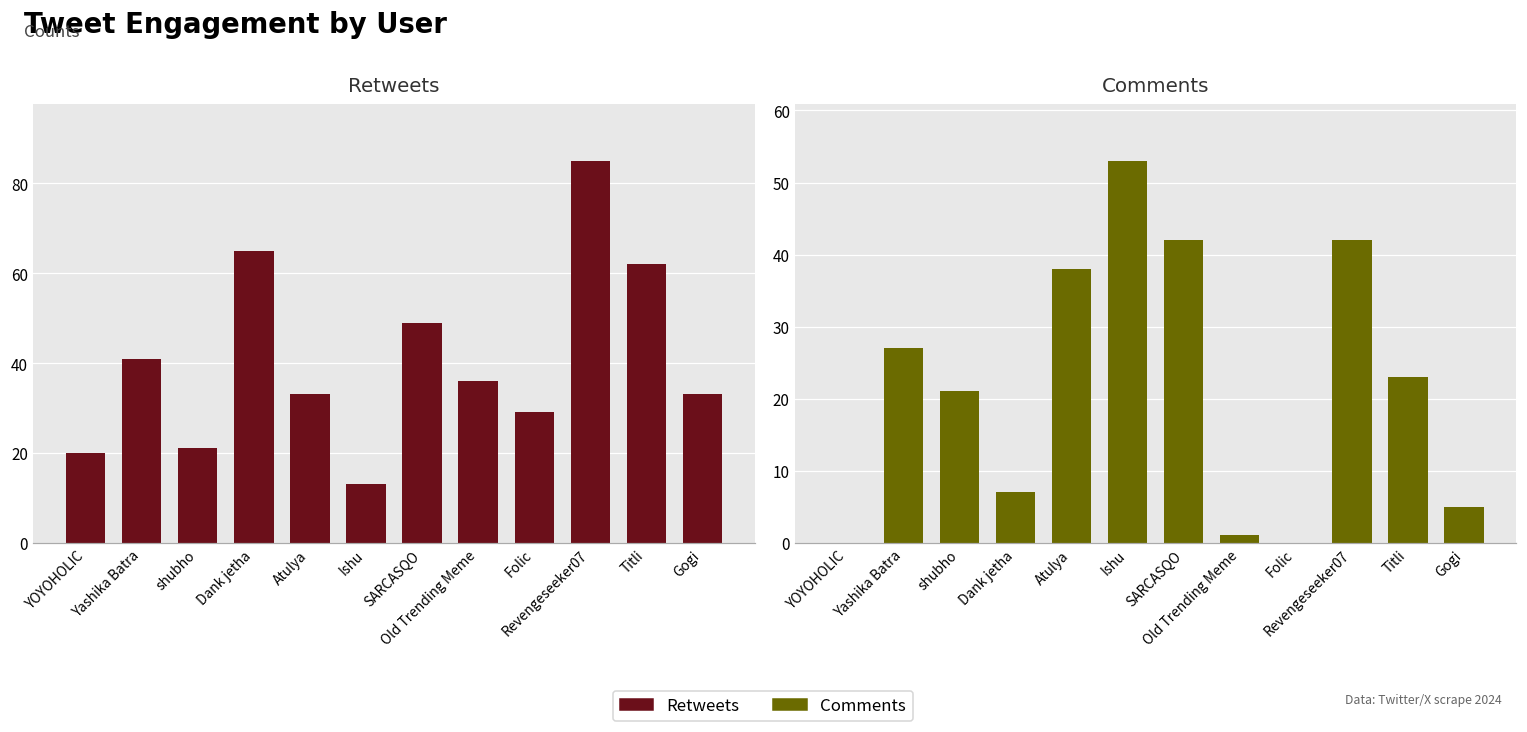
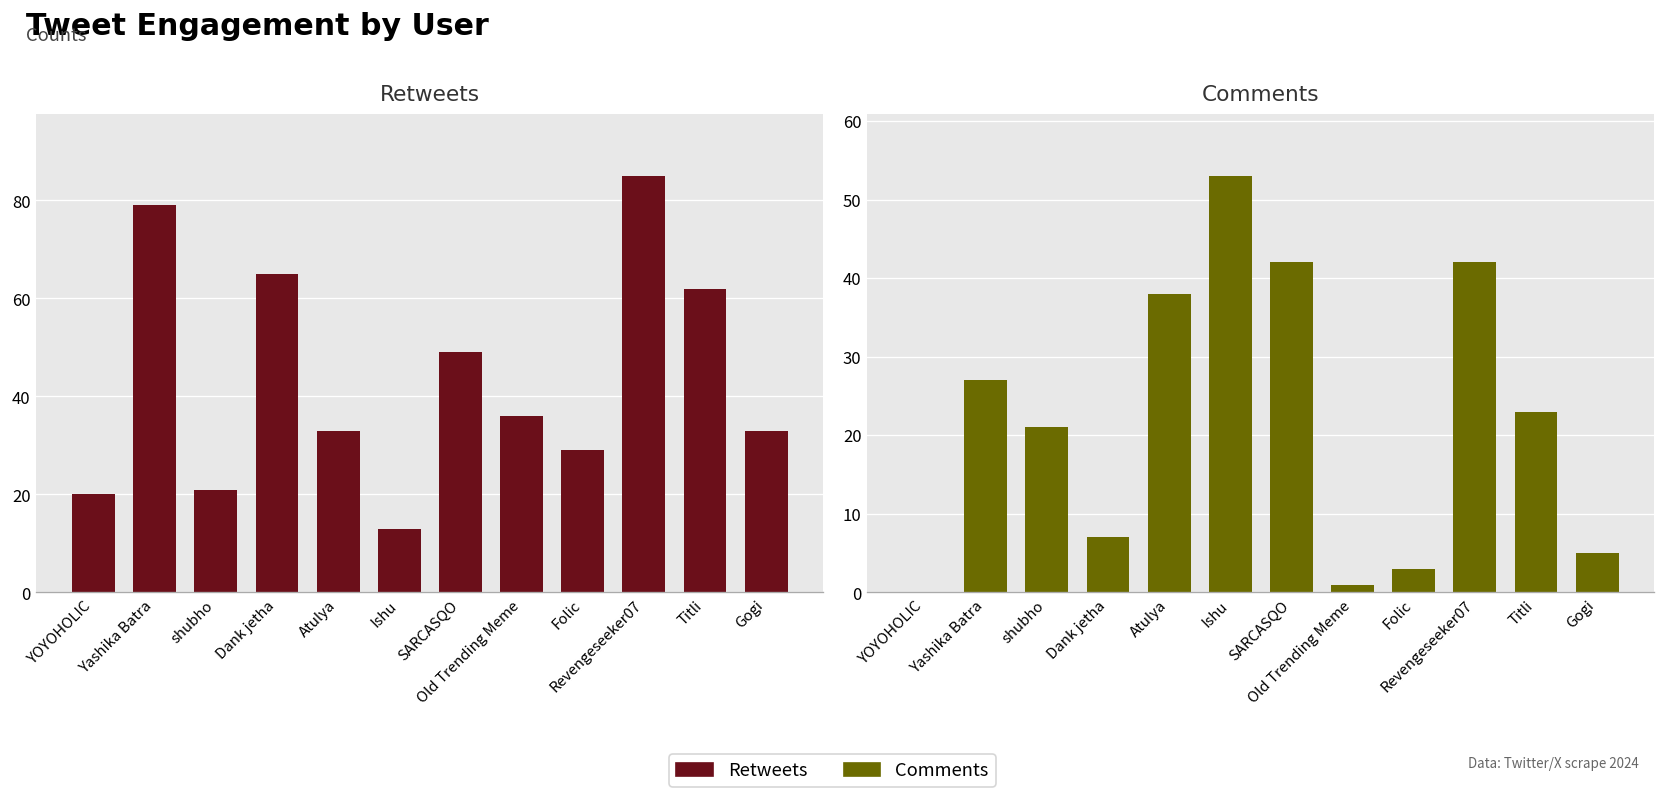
Retweets, Yashika Batra: 41 -> 79
Comments, Folic: 0 -> 3
